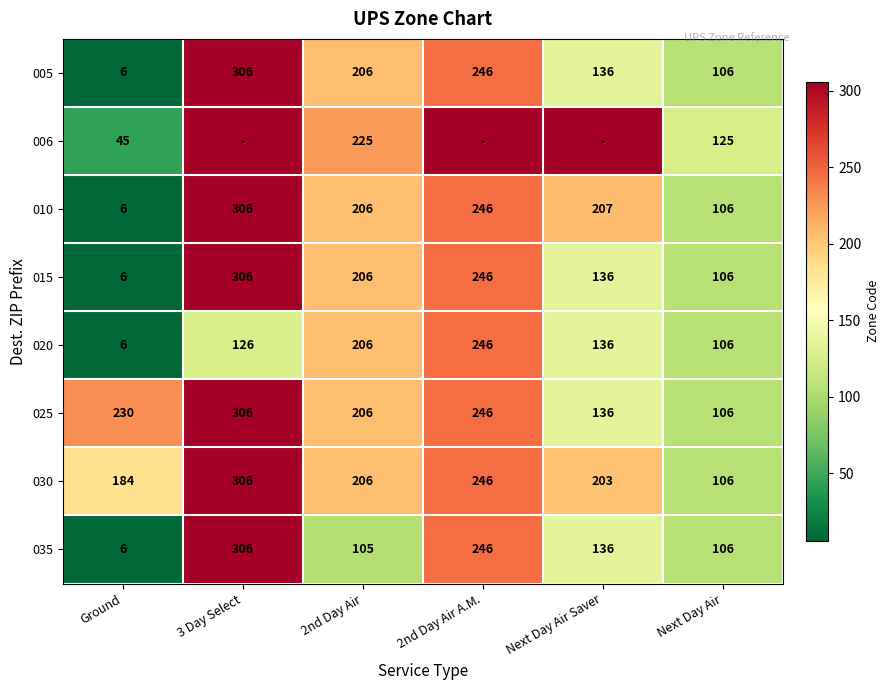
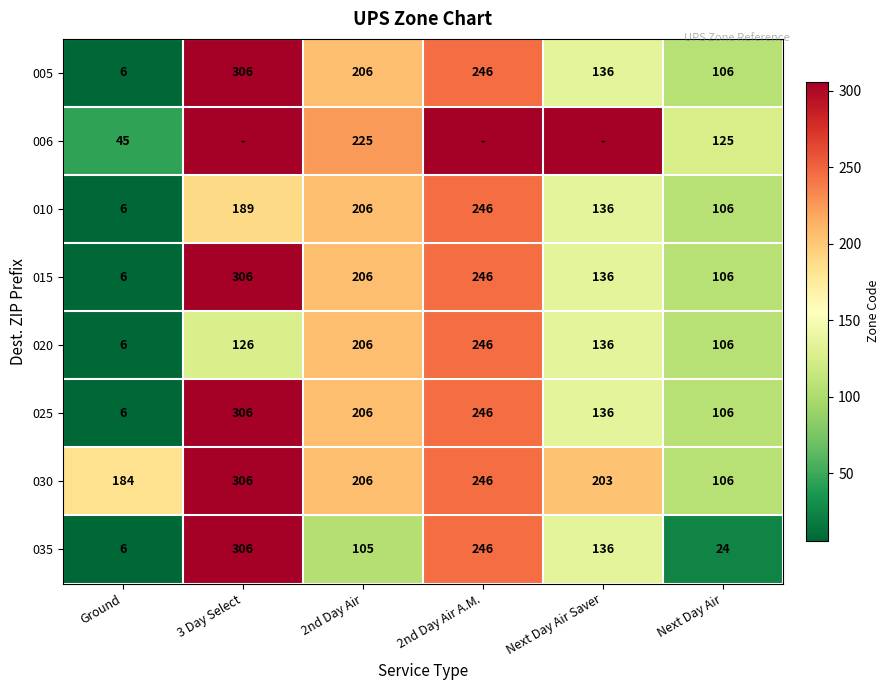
010, 3 Day Select: 306 -> 189
010, Next Day Air Saver: 207 -> 136
025, Ground: 230 -> 6
035, Next Day Air: 106 -> 24
